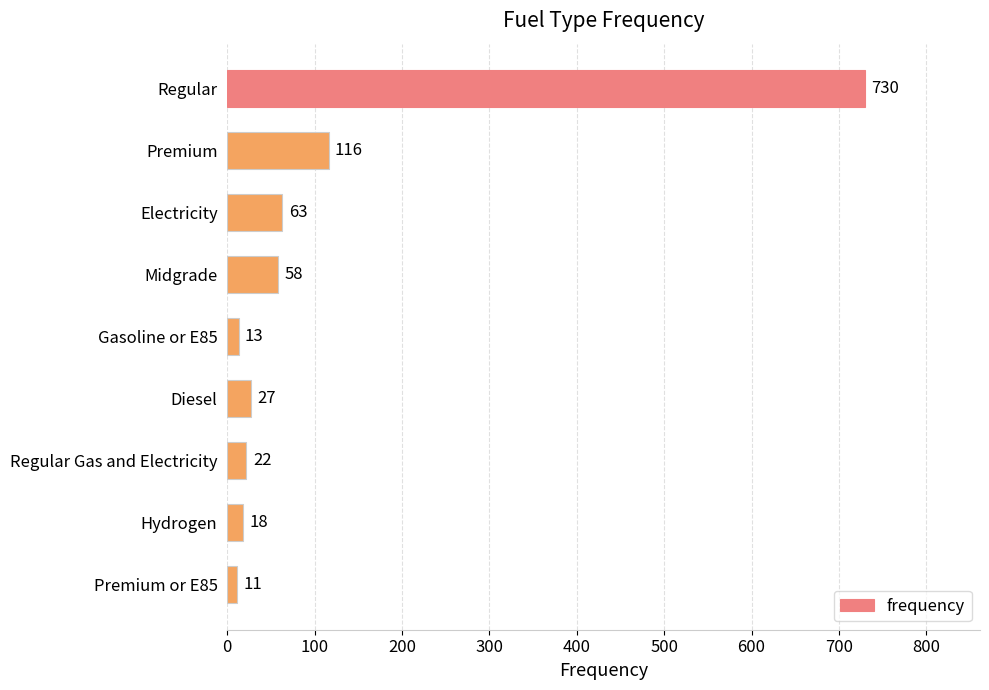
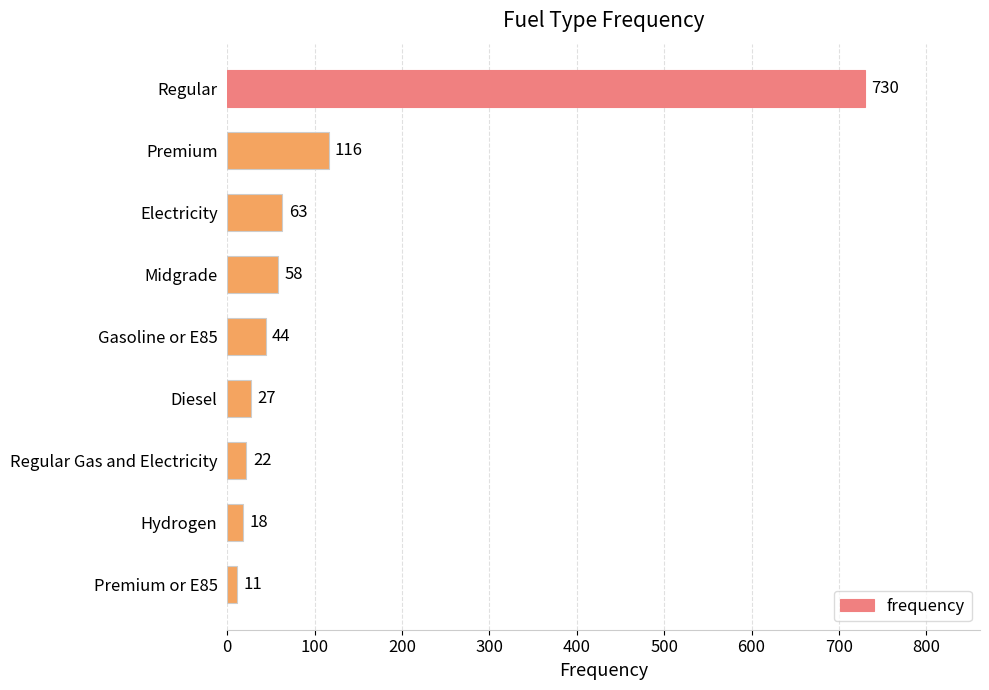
Gasoline or E85: 13 -> 44
